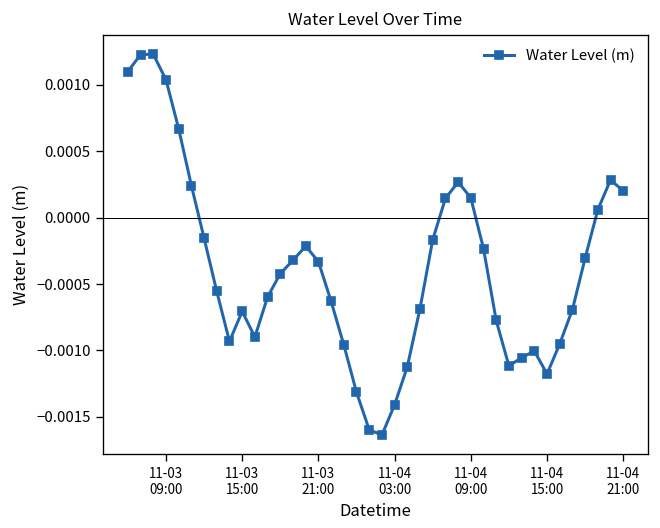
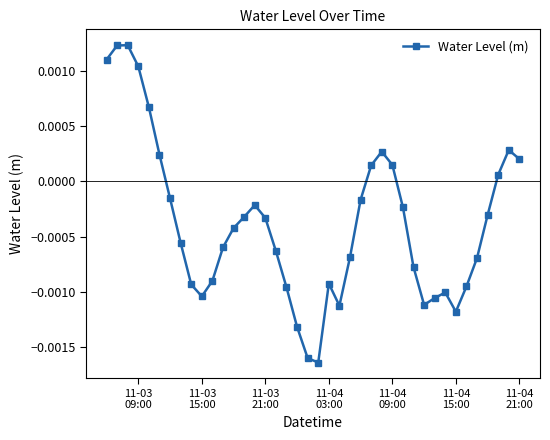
11-03 15:00: -0.00071 -> -0.00104
11-04 03:00: -0.00141 -> -0.00092
